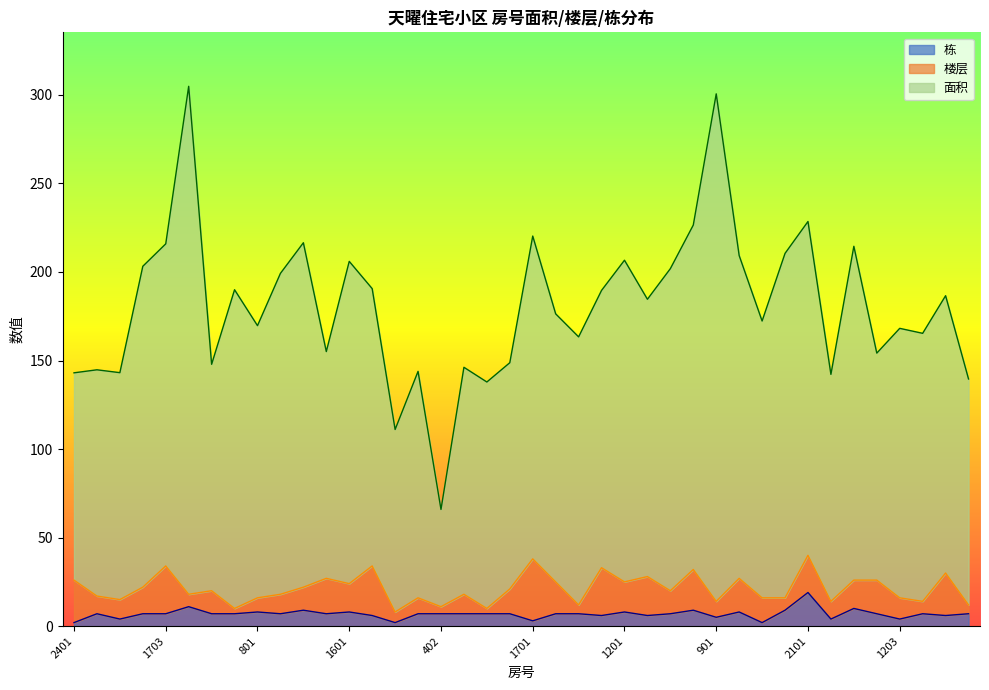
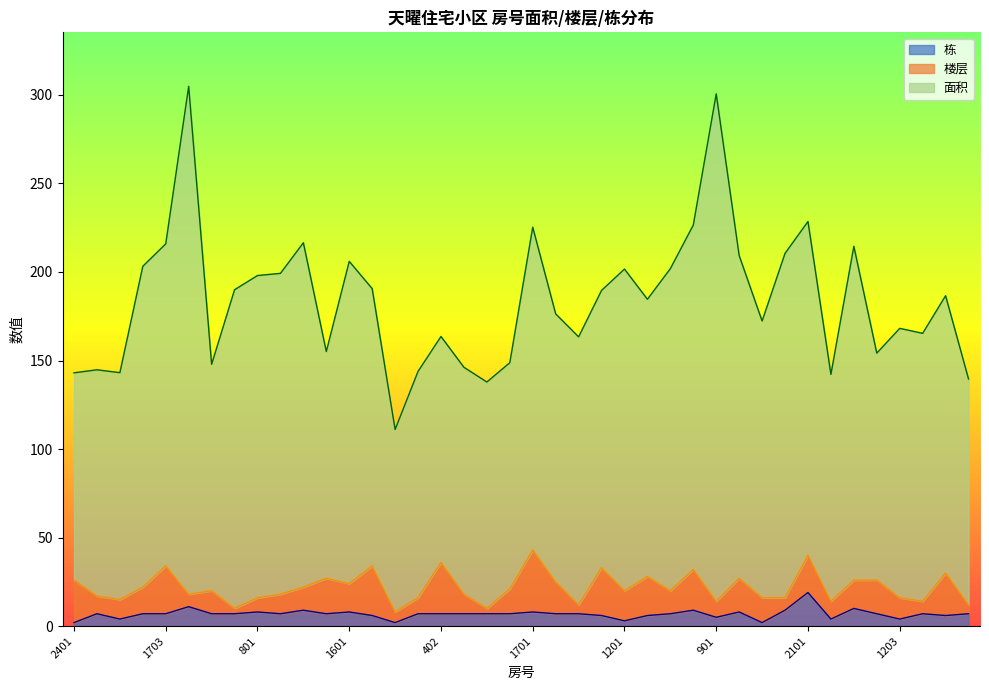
面积, 801: 154 -> 182
楼层, 402: 4 -> 29
面积, 402: 55 -> 128
栋, 1701: 3 -> 8
栋, 1201: 8 -> 3
